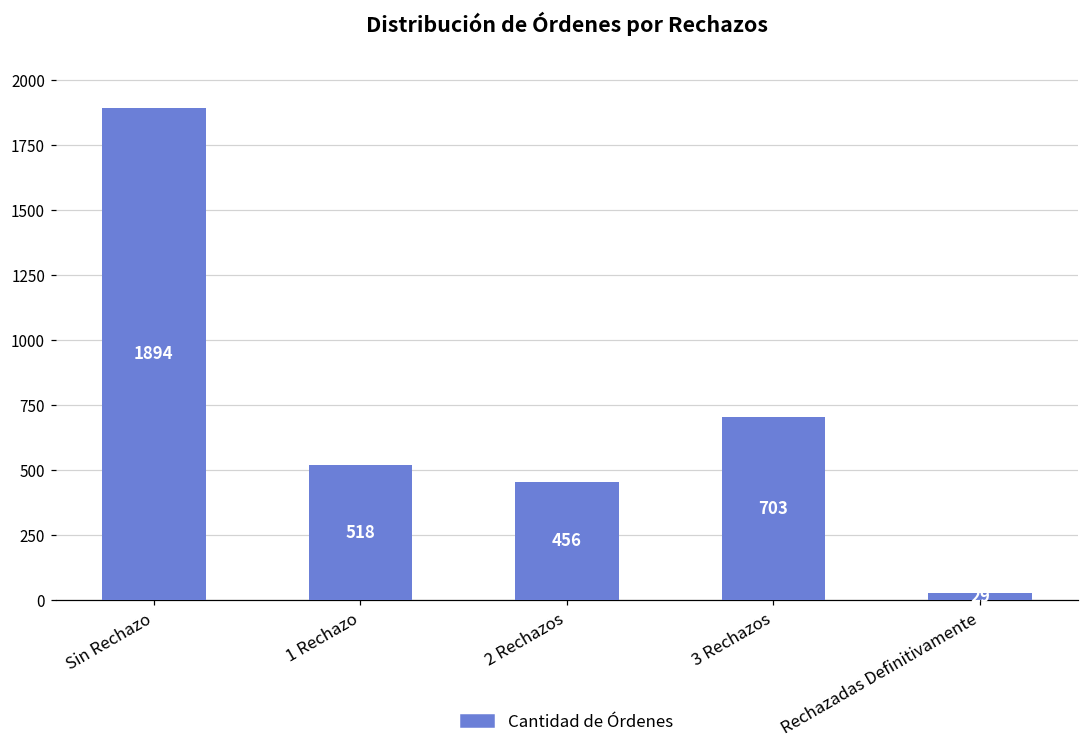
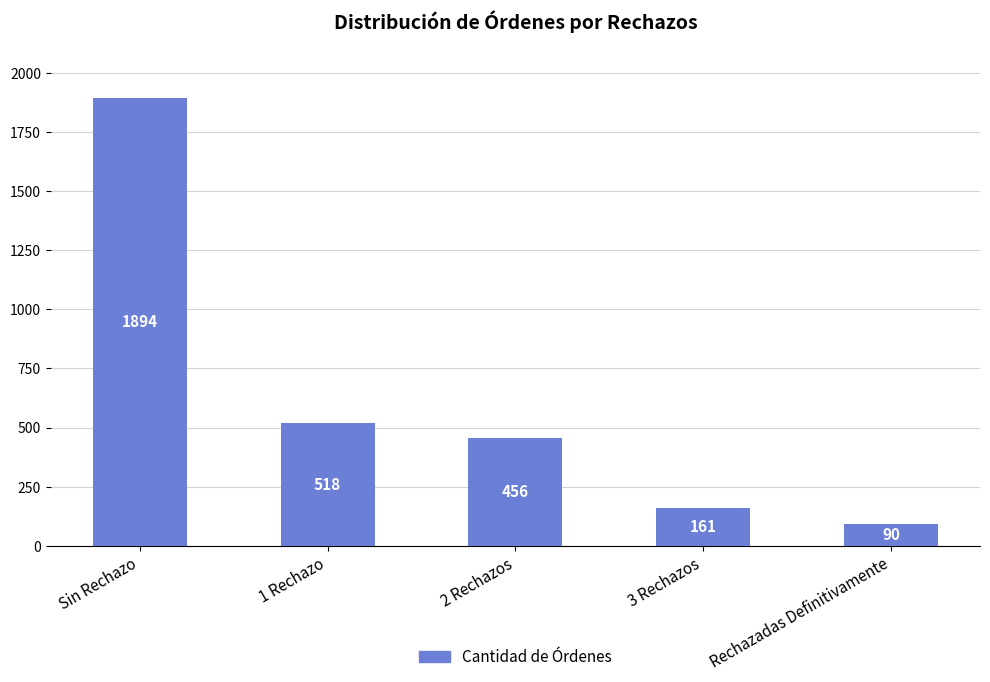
3 Rechazos: 703 -> 161
Rechazadas Definitivamente: 30 -> 90
